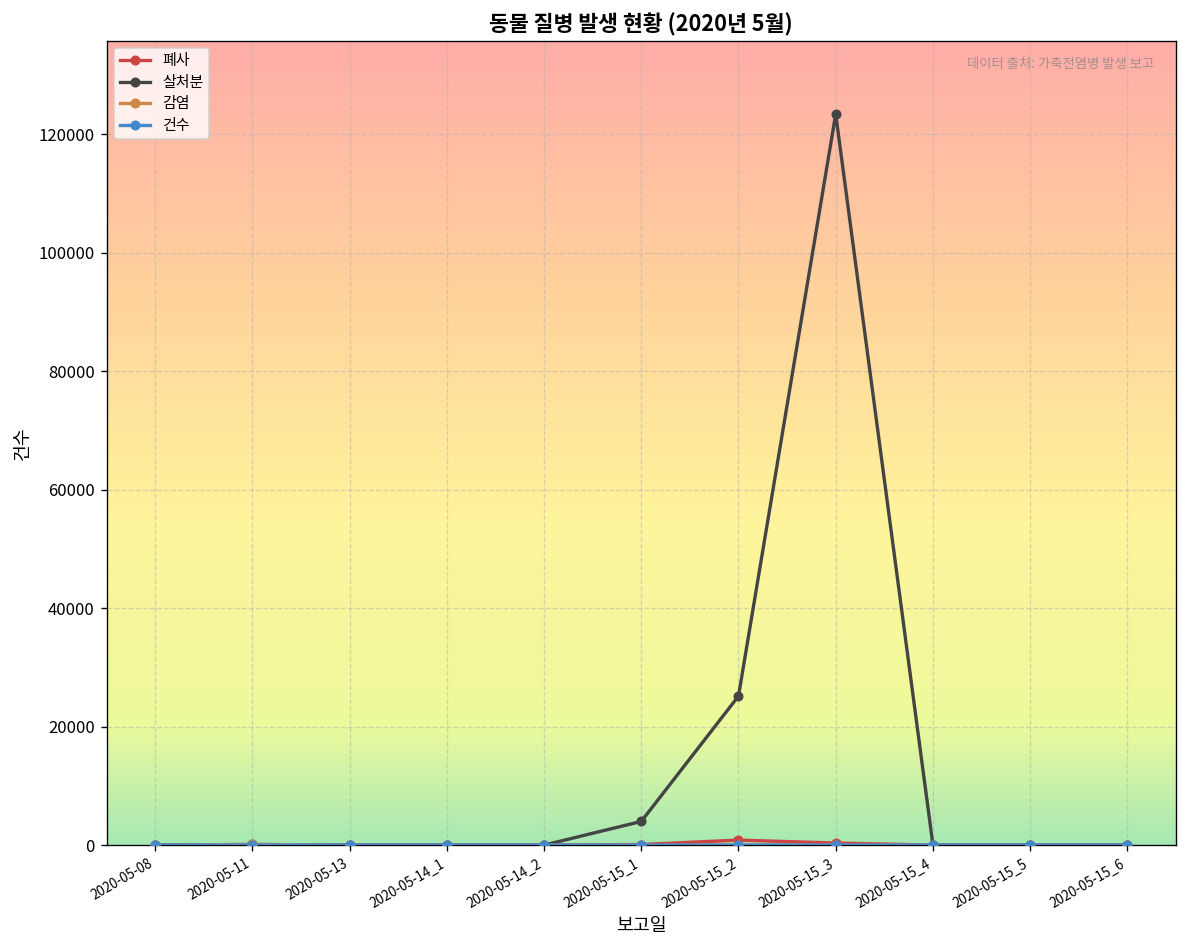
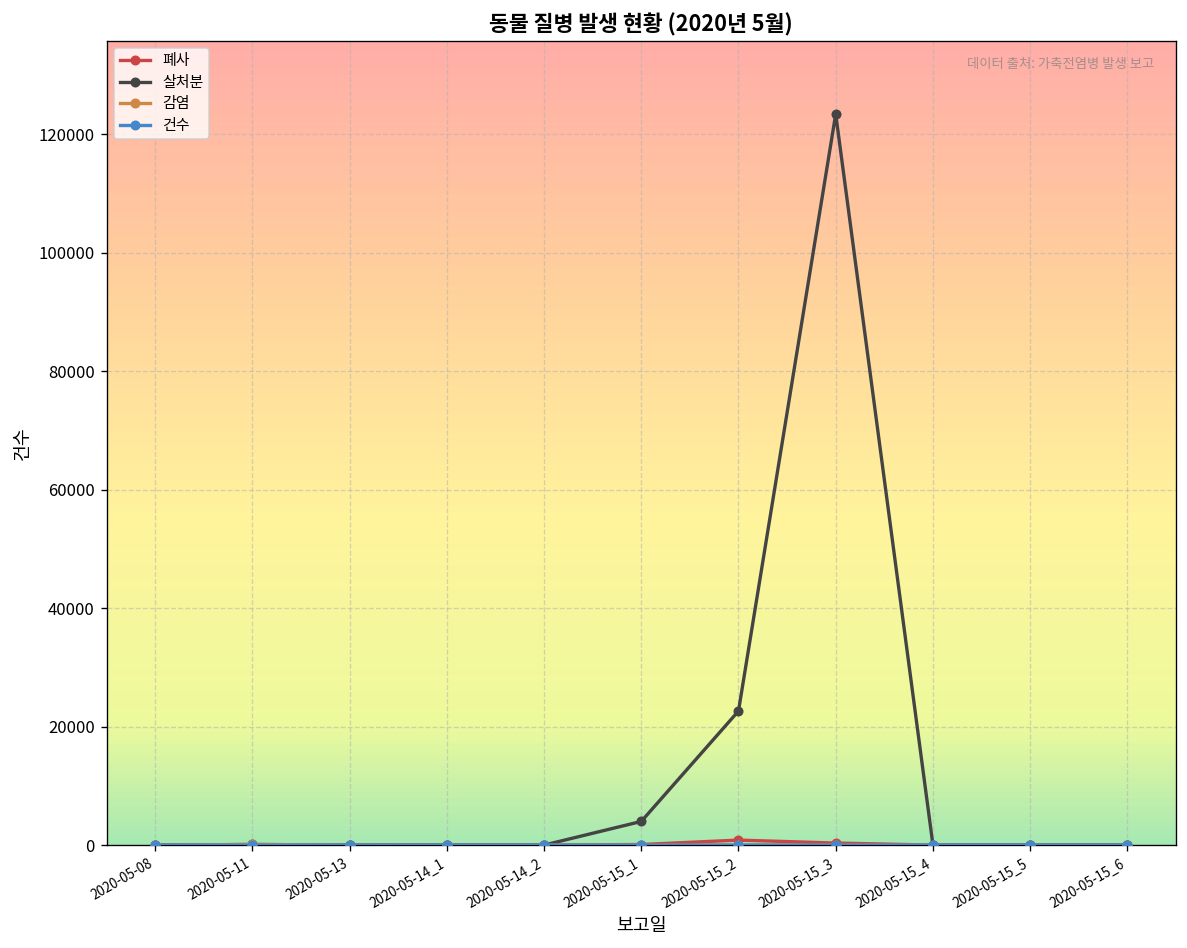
살처분, 2020-05-15_2: 25000 -> 23000
